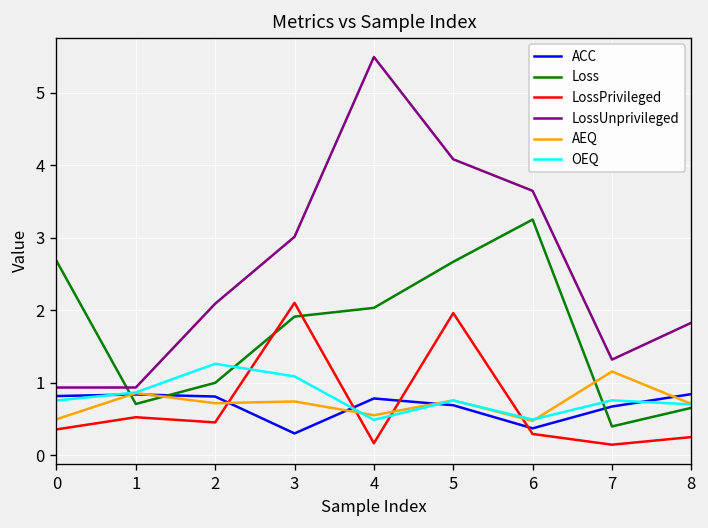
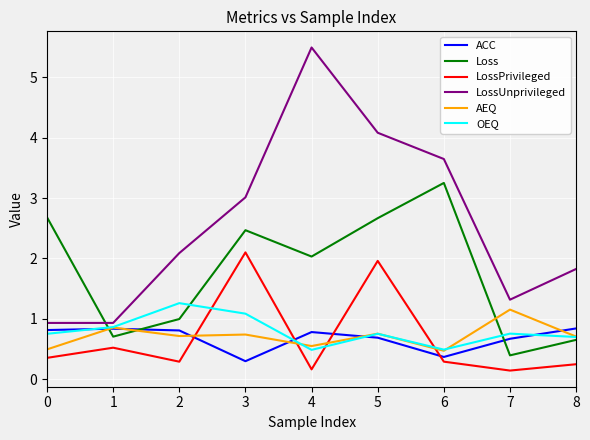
LossPrivileged, 2: 0.5 -> 0.3
Loss, 3: 1.9 -> 2.5
